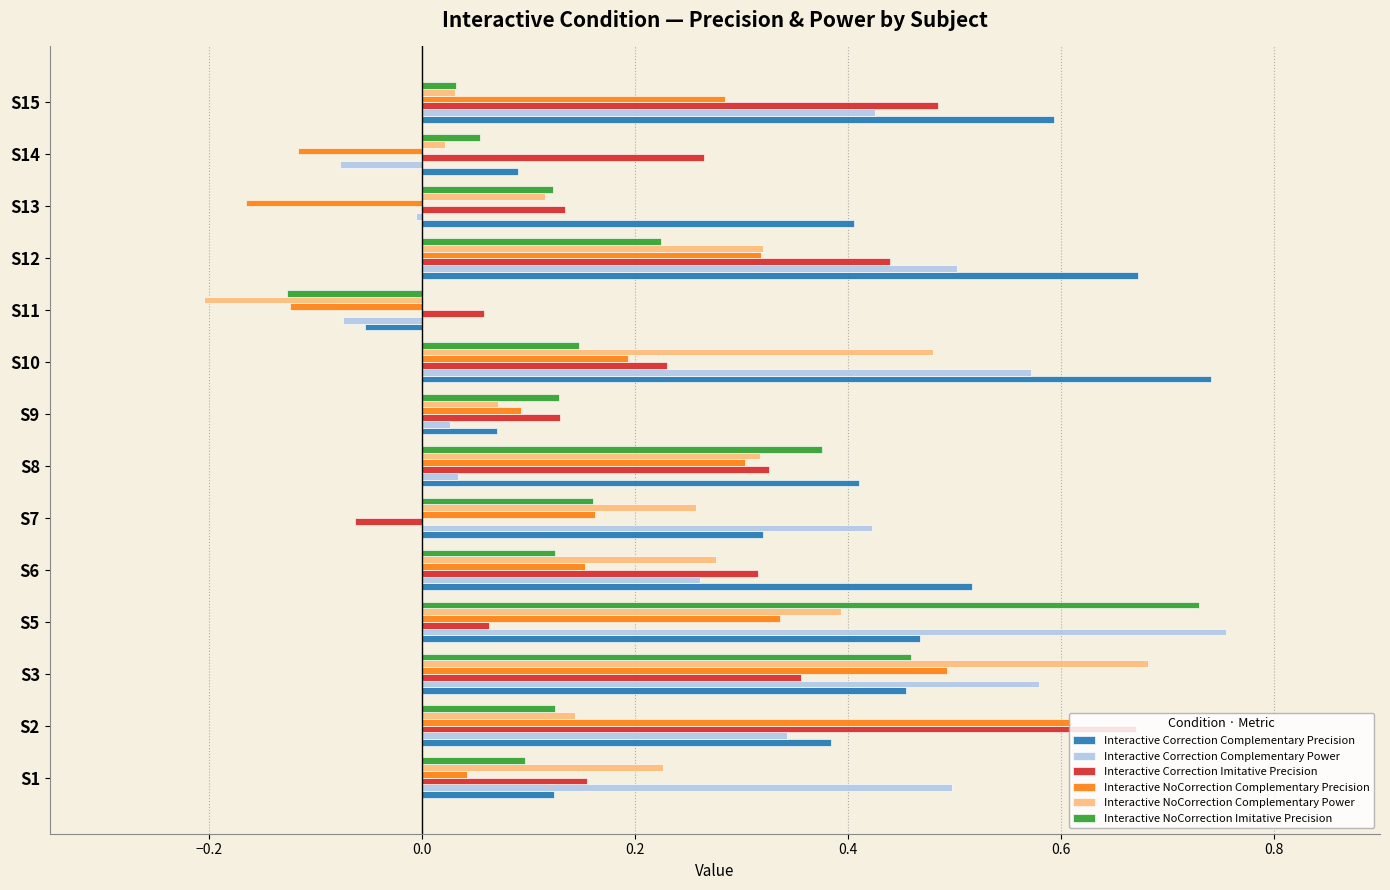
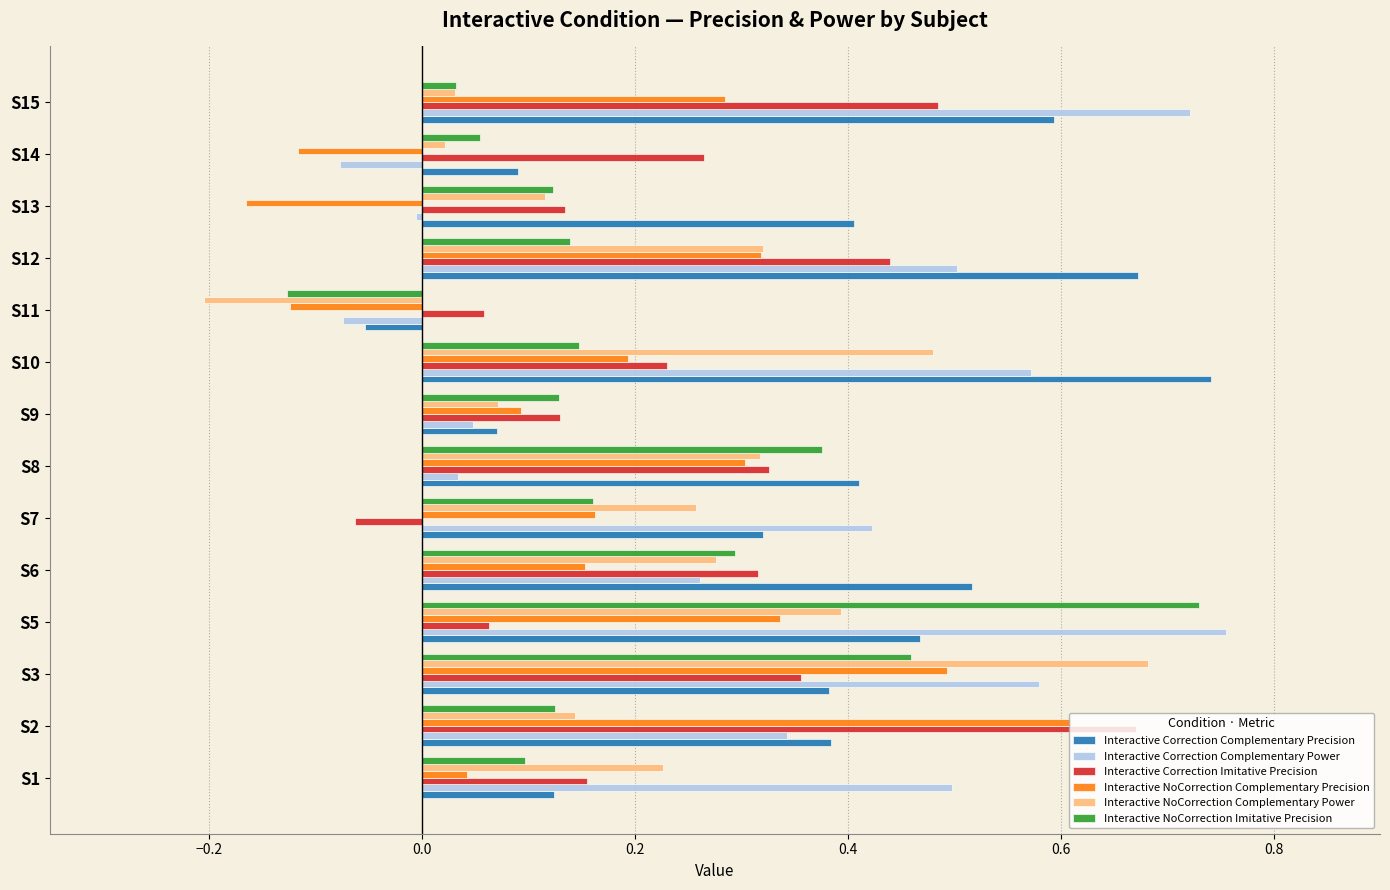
Interactive Correction Complementary Power, S15: 0.425 -> 0.721
Interactive NoCorrection Imitative Precision, S12: 0.224 -> 0.139
Interactive Correction Complementary Power, S9: 0.026 -> 0.048
Interactive NoCorrection Imitative Precision, S6: 0.125 -> 0.294
Interactive Correction Complementary Precision, S3: 0.455 -> 0.383
